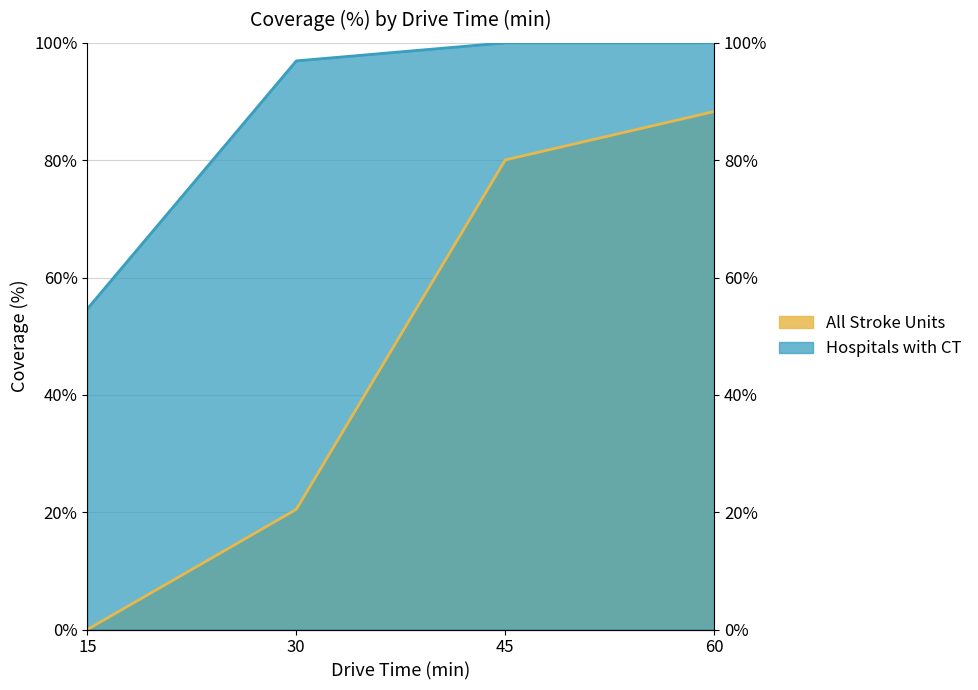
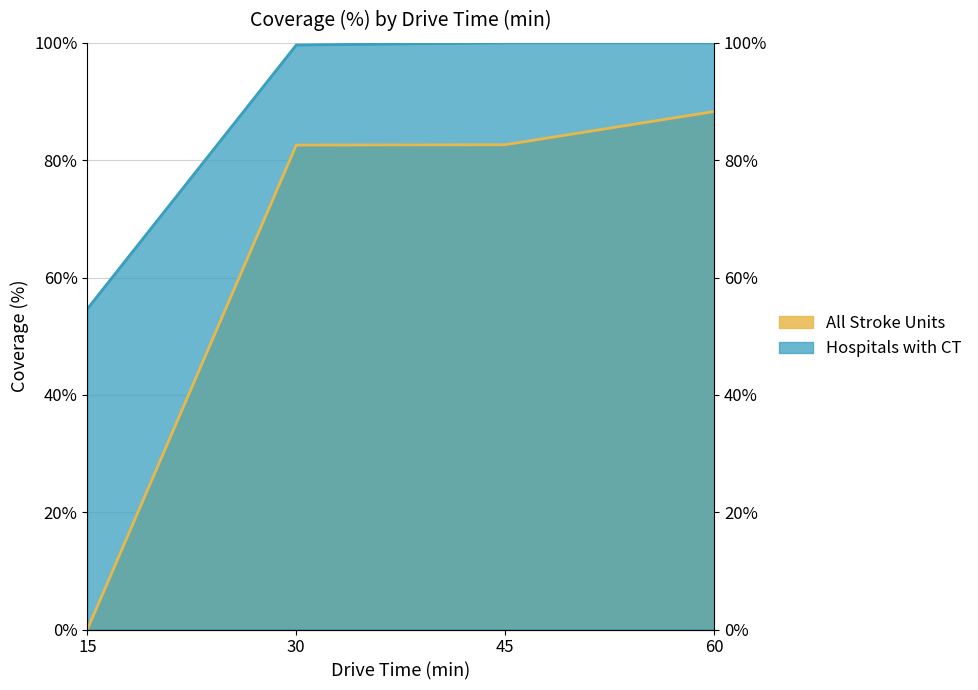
All Stroke Units, 30: 20% -> 83%
Hospitals with CT, 30: 97% -> 100%
All Stroke Units, 45: 80% -> 83%
